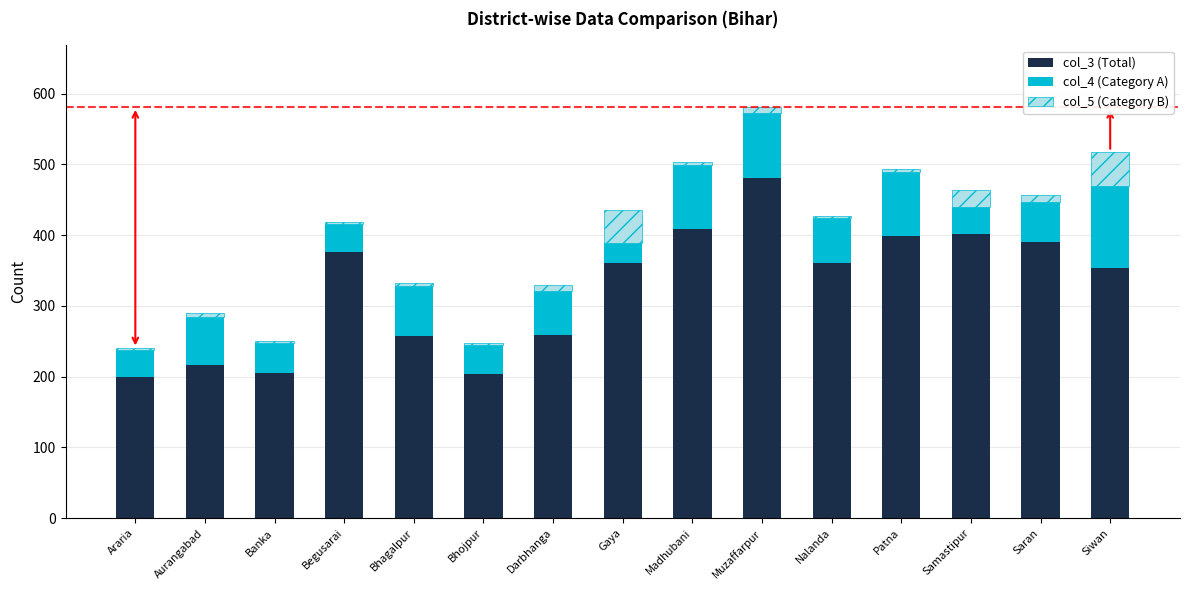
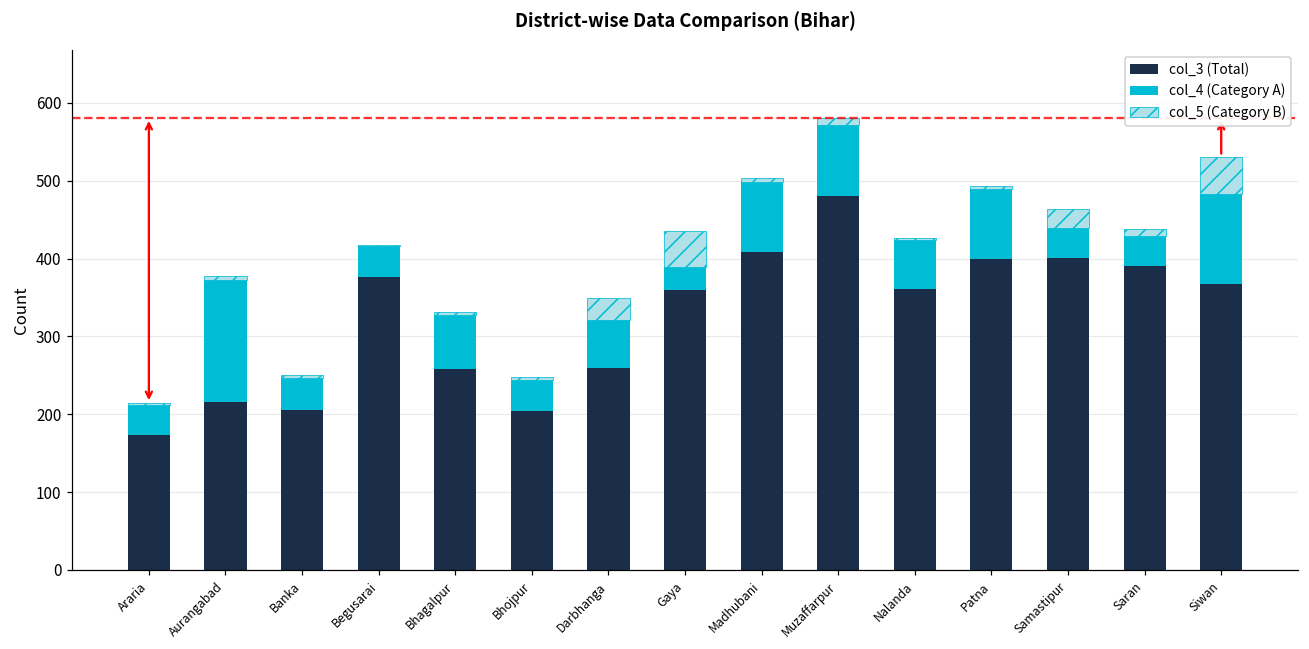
col_3 (Total), Araria: 200 -> 170
col_4 (Category A), Aurangabad: 70 -> 160
col_5 (Category B), Darbhanga: 10 -> 30
col_4 (Category A), Saran: 60 -> 40
col_3 (Total), Siwan: 350 -> 370
